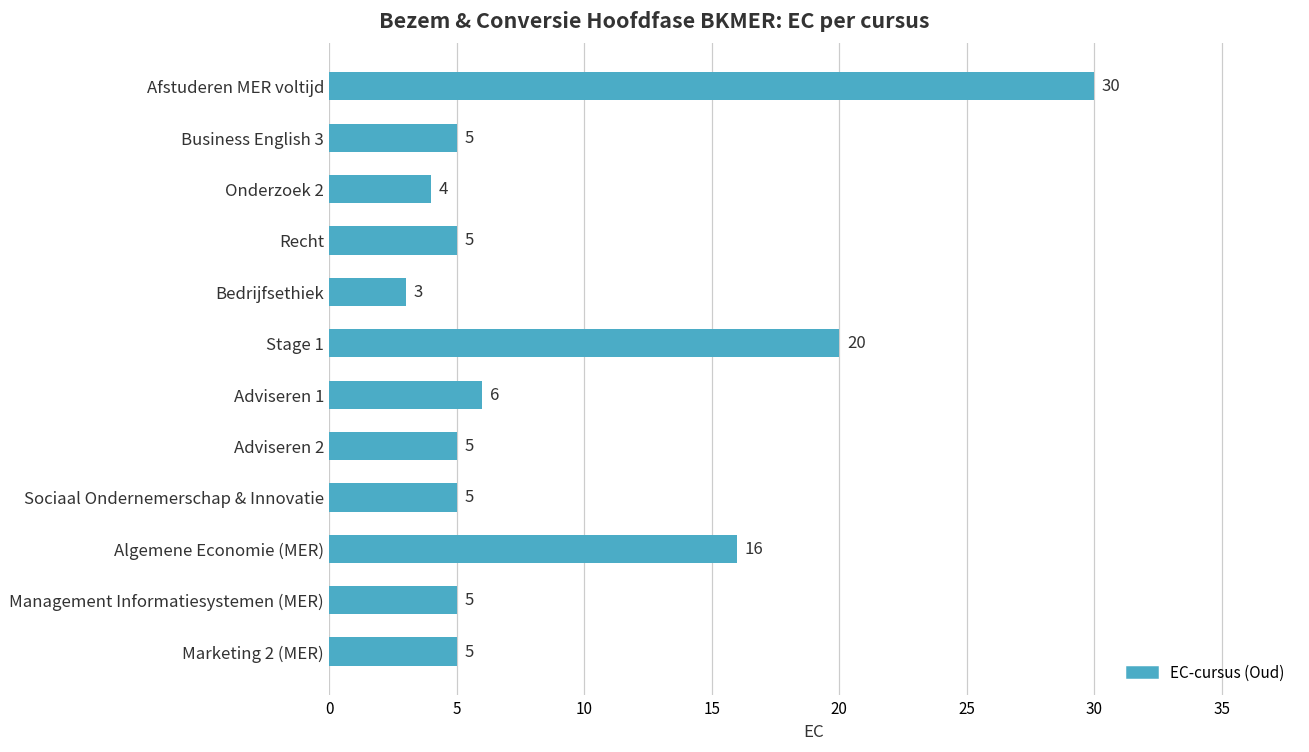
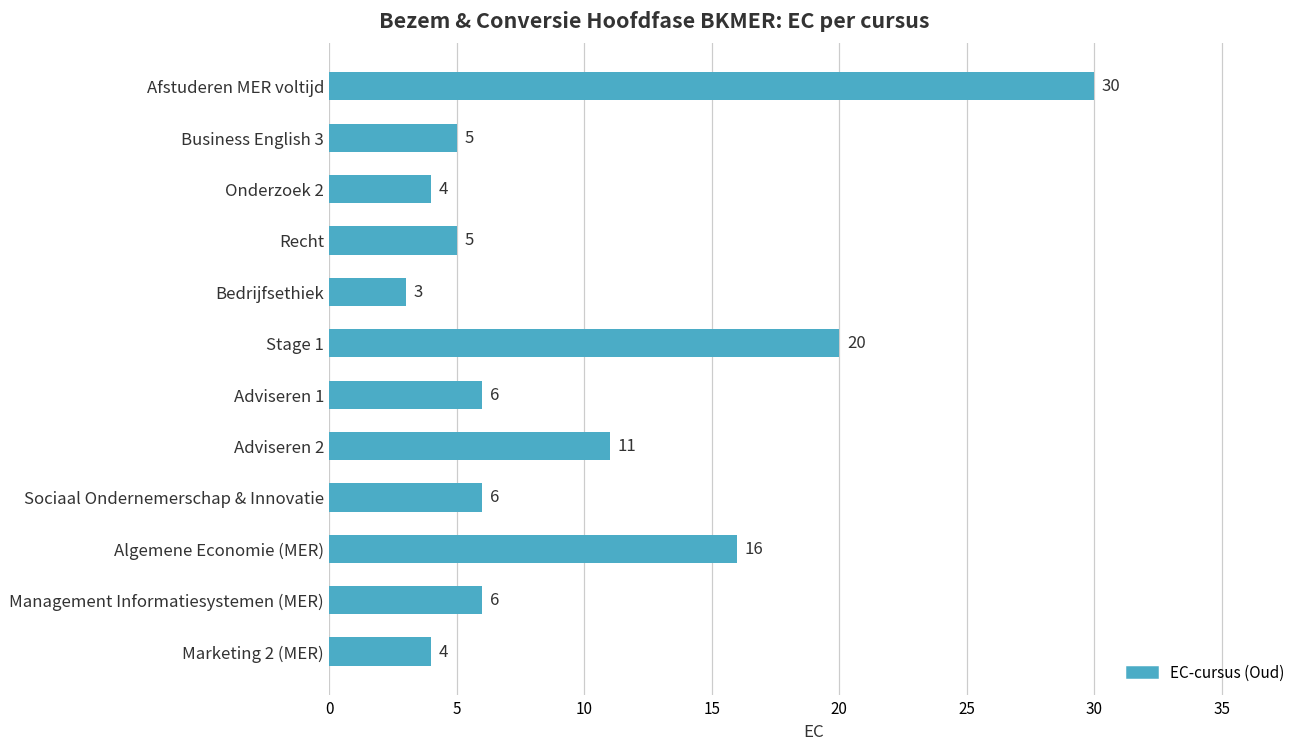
Adviseren 2: 5 -> 11
Sociaal Ondernemerschap & Innovatie: 5 -> 6
Management Informatiesystemen (MER): 5 -> 6
Marketing 2 (MER): 5 -> 4
